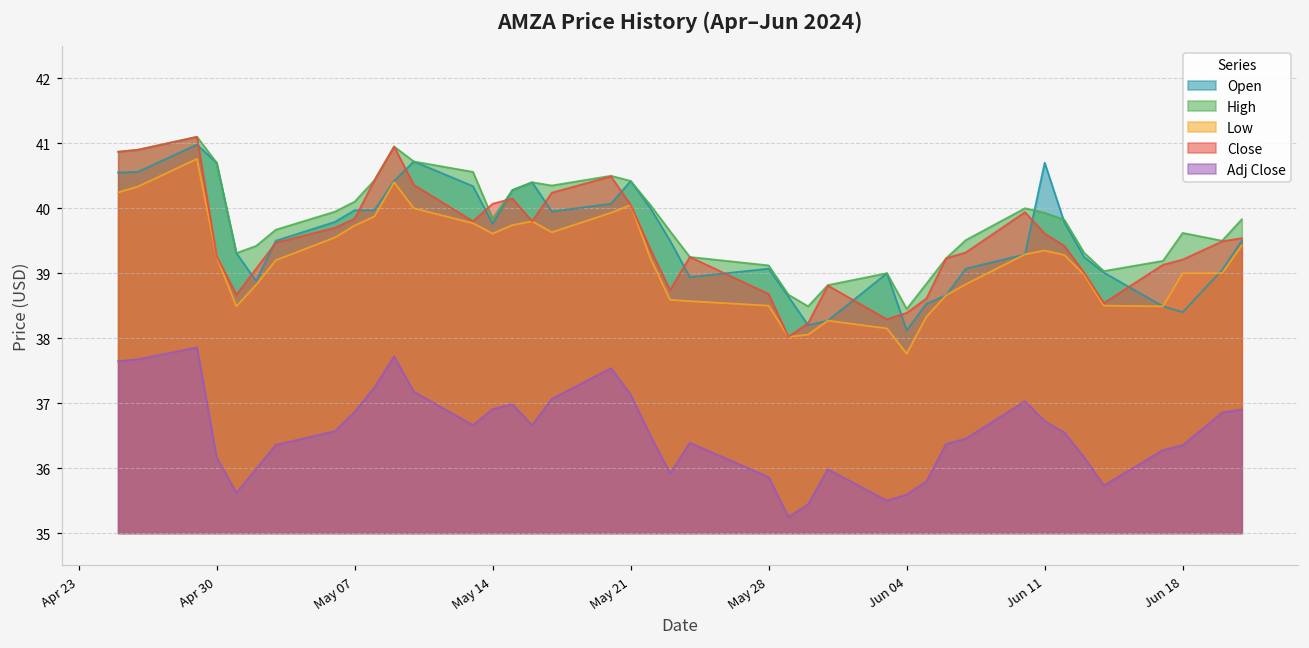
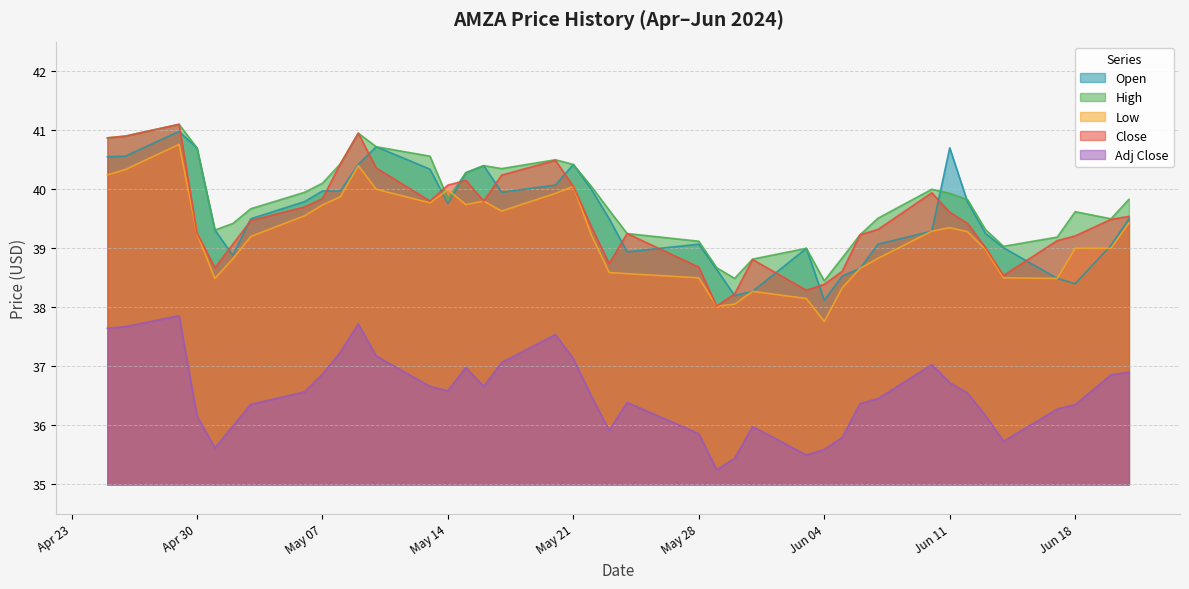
Low, May 14: 39.6 -> 40.0
Adj Close, May 14: 36.9 -> 36.6
